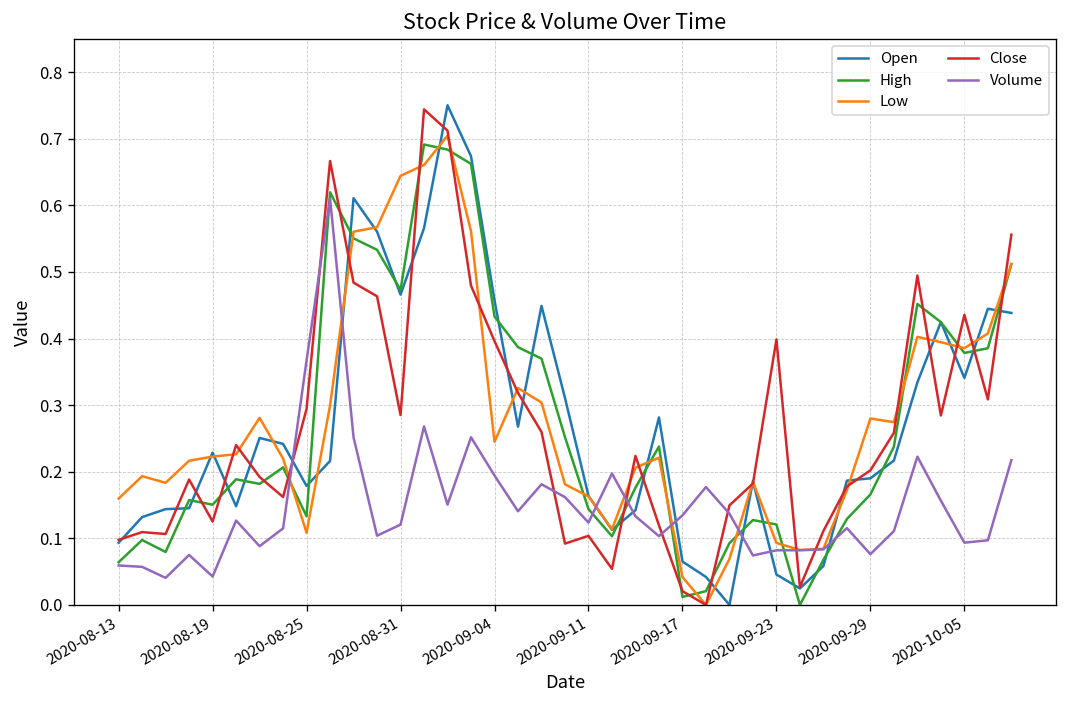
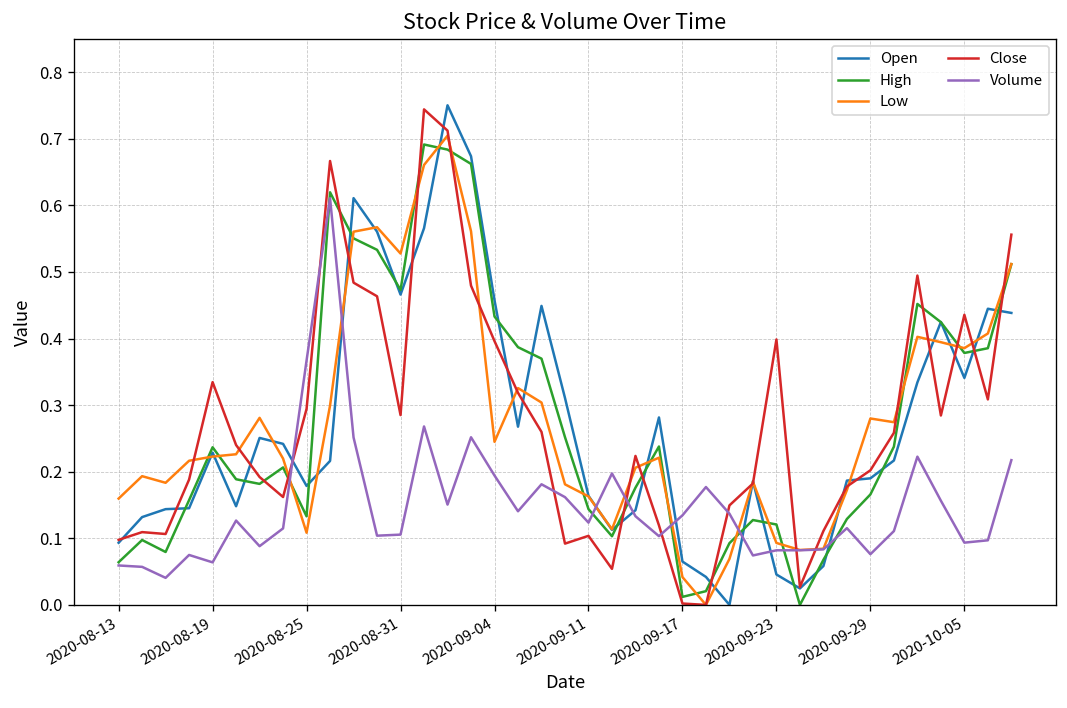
High, 2020-08-19: 0.15 -> 0.24
Close, 2020-08-19: 0.13 -> 0.33
Volume, 2020-08-19: 0.04 -> 0.06
Low, 2020-08-31: 0.64 -> 0.53
Volume, 2020-08-31: 0.12 -> 0.11
Close, 2020-09-17: 0.02 -> 0.00
